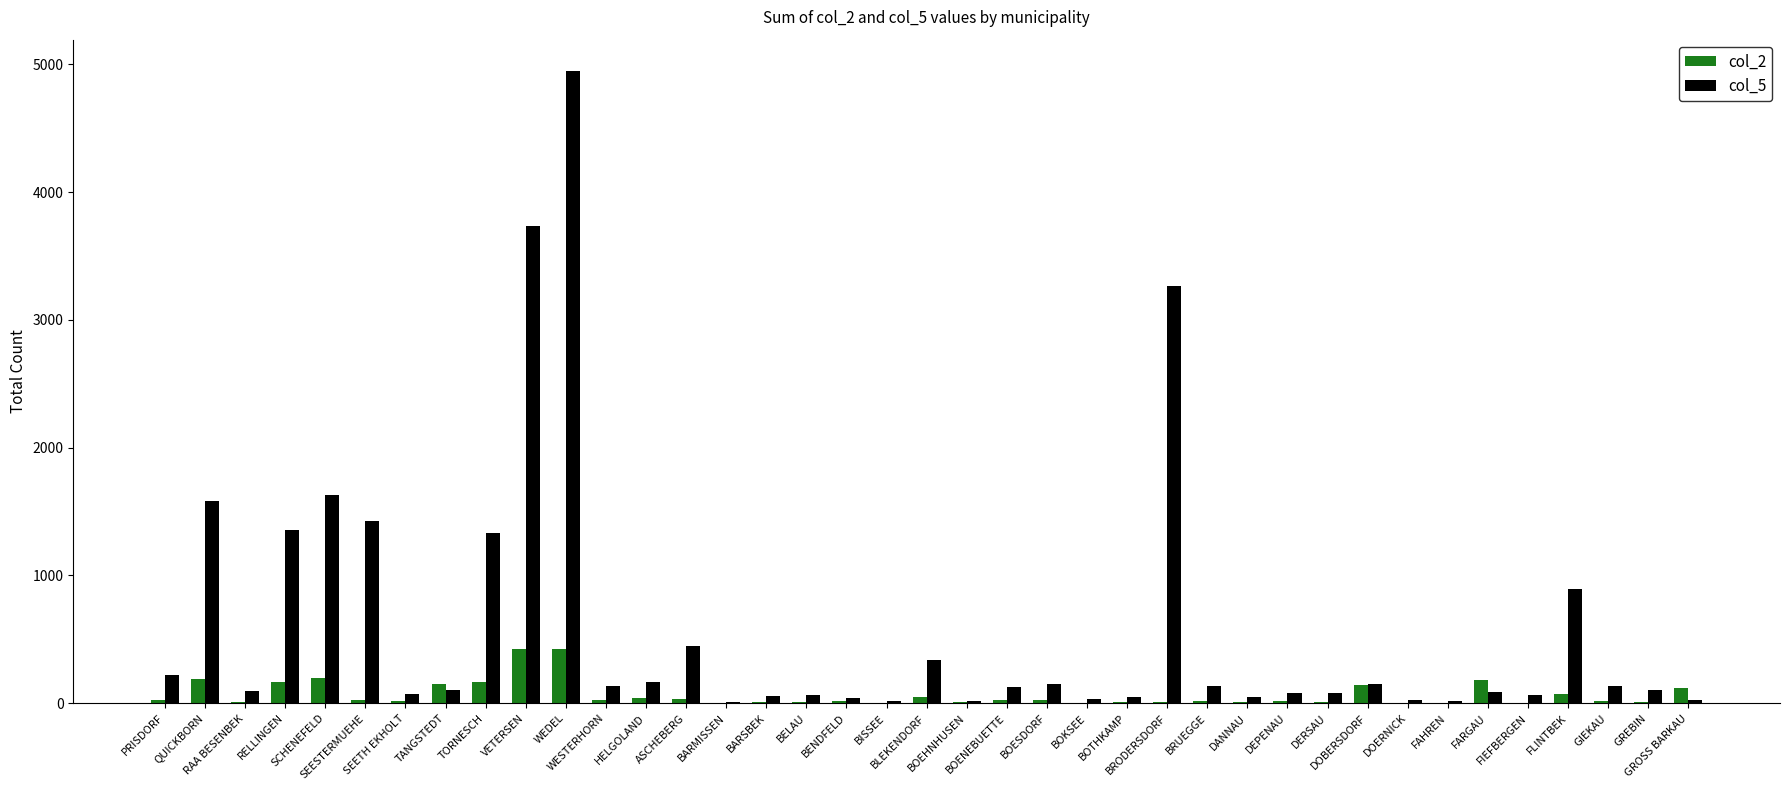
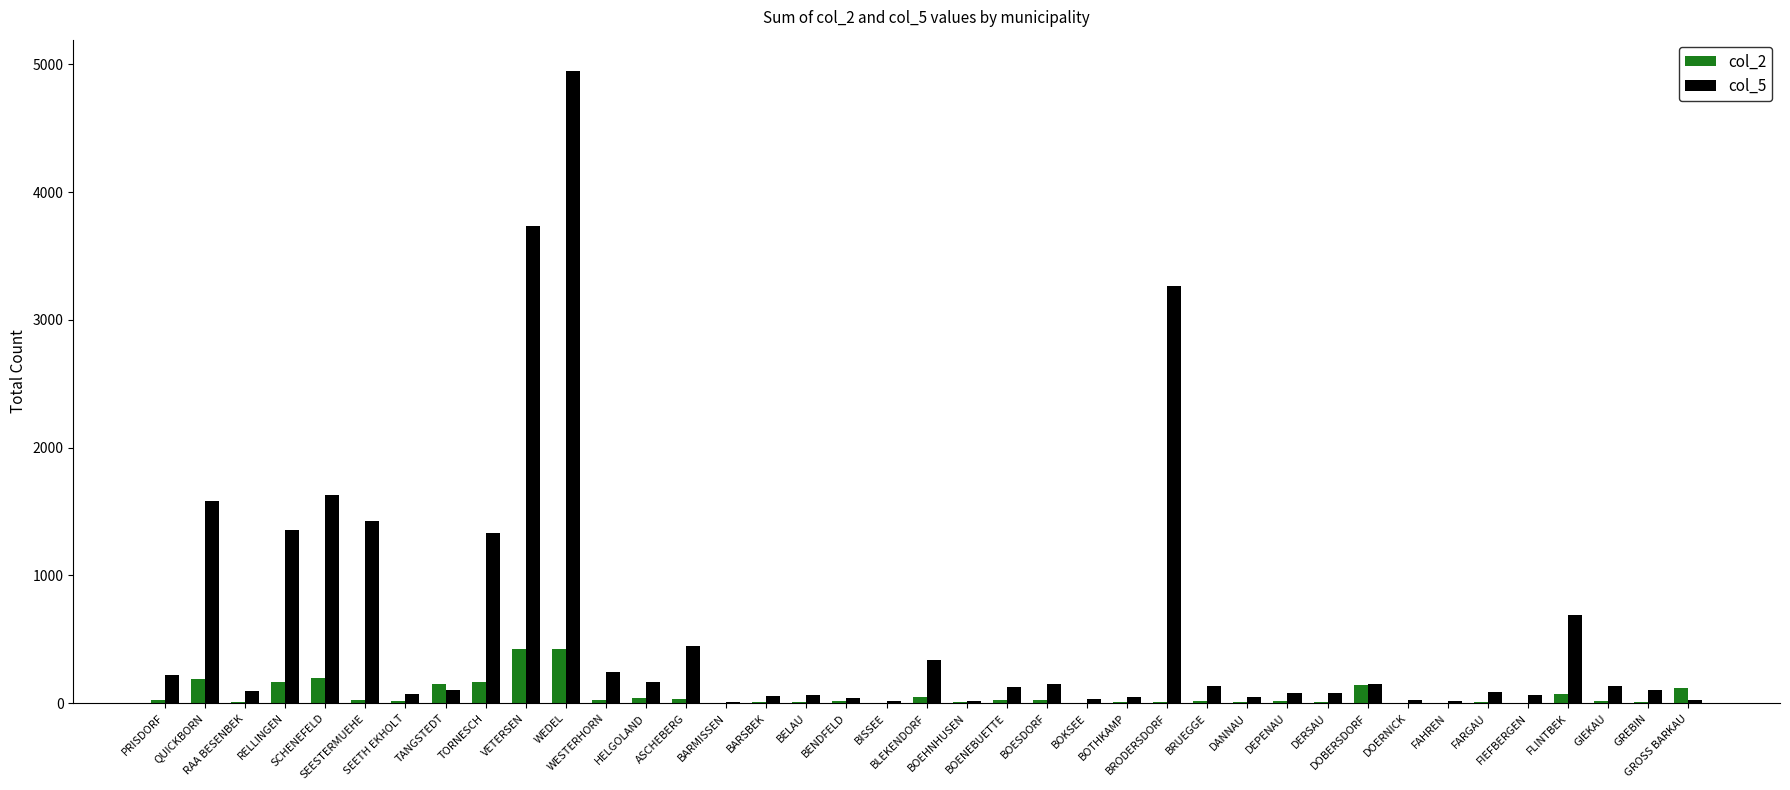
col_5, WESTERHORN: 140 -> 250
col_2, FARGAU: 180 -> 10
col_5, FLINTBEK: 890 -> 690
